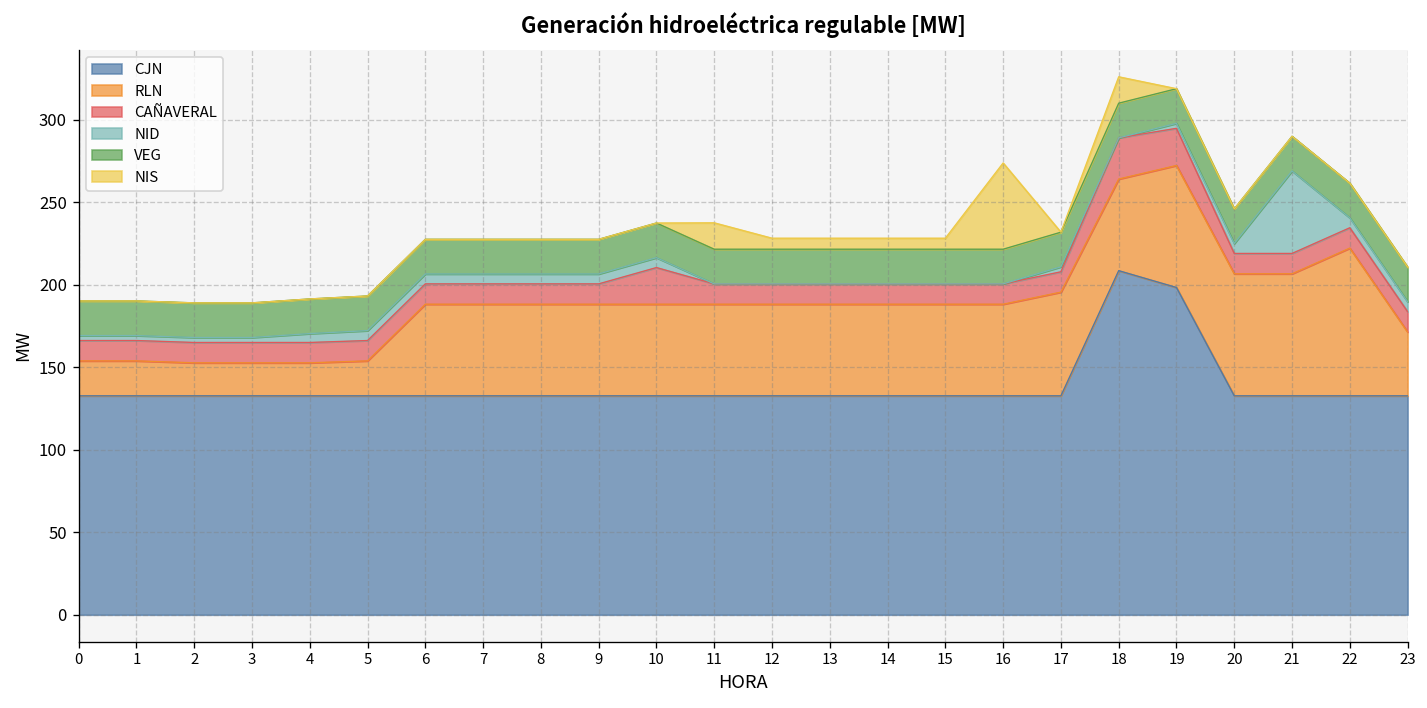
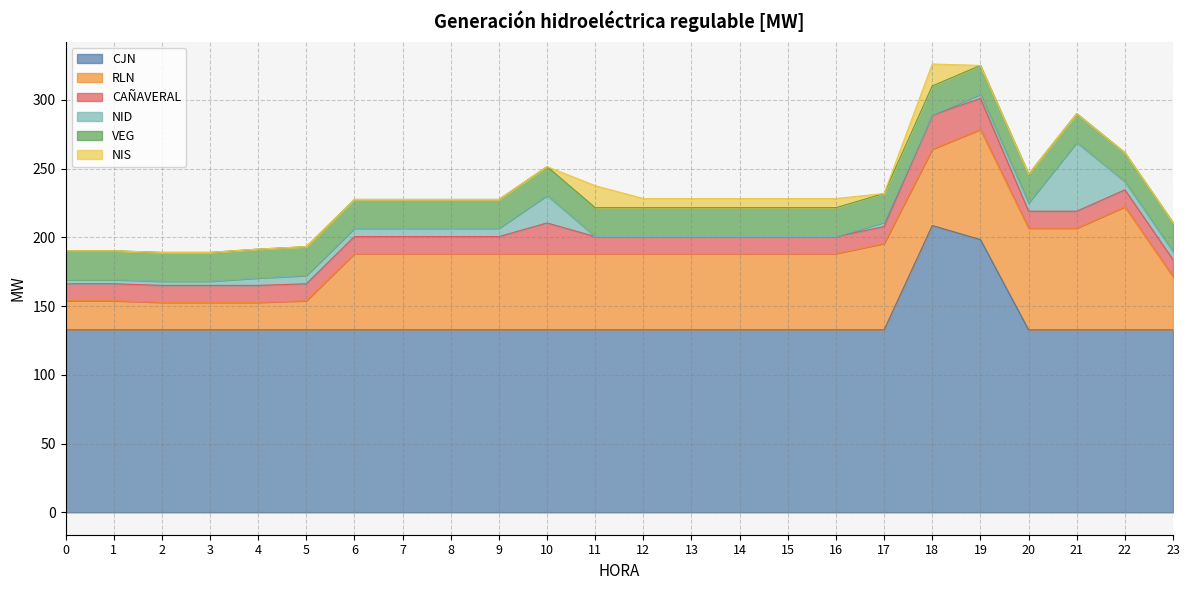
NID, 10: 6 -> 20
NIS, 16: 52 -> 7
RLN, 19: 74 -> 80
